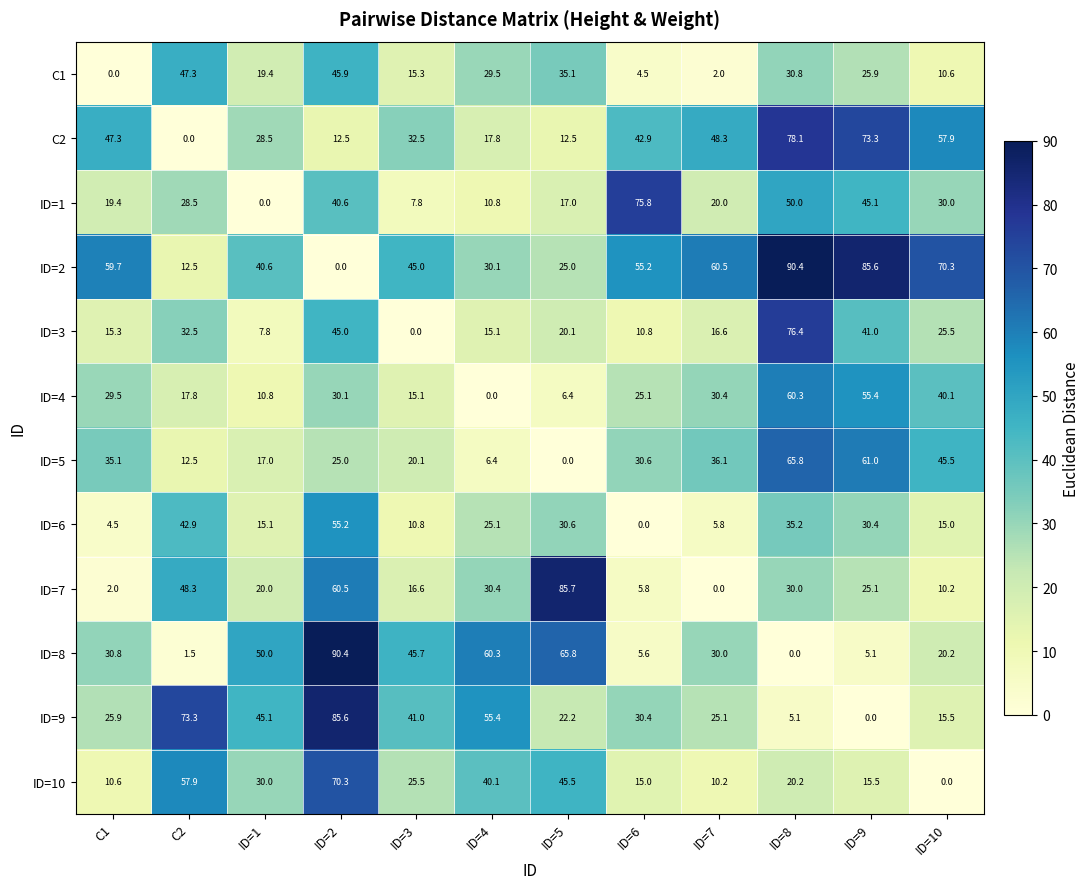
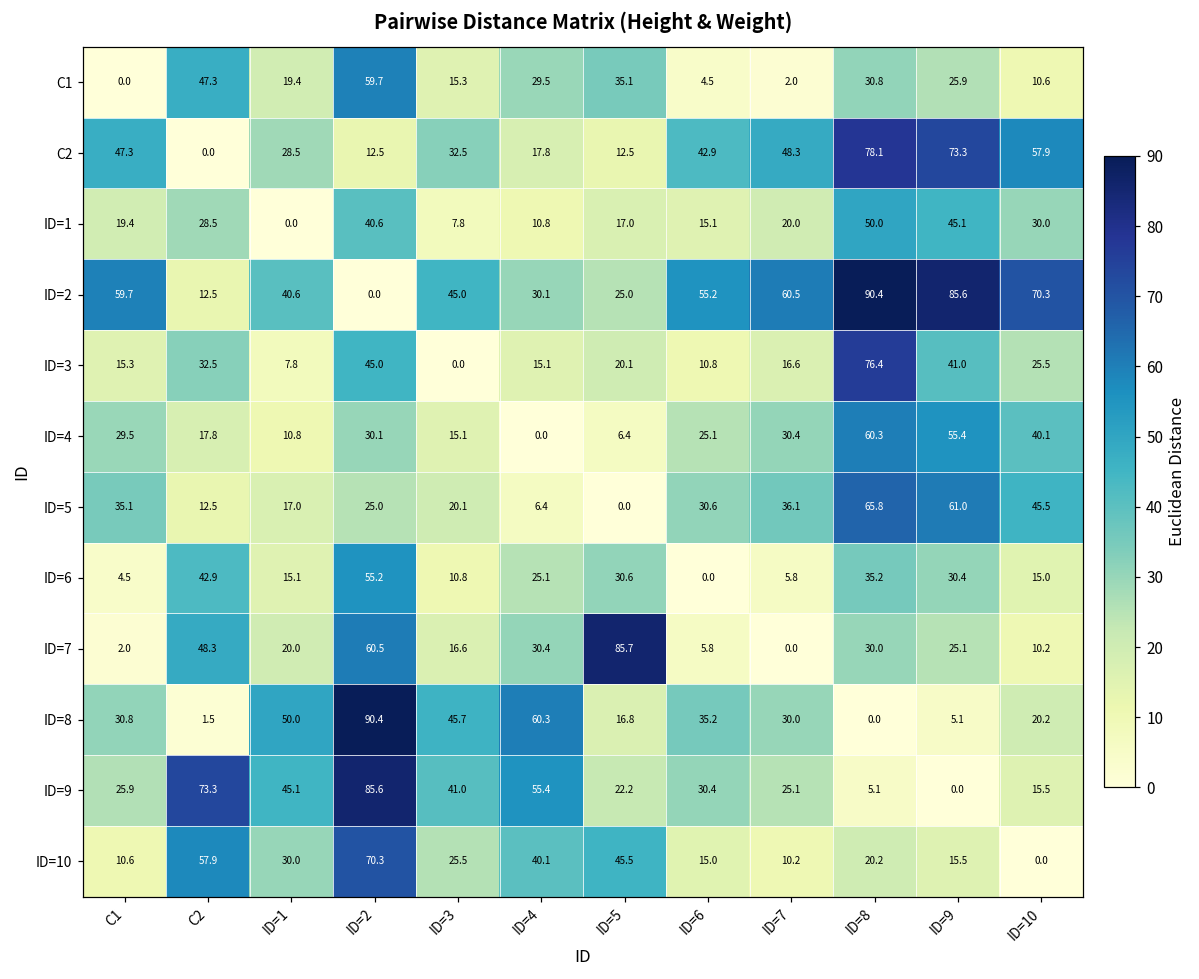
C1, ID=2: 45.9 -> 59.7
ID=1, ID=6: 75.8 -> 15.1
ID=8, ID=5: 65.8 -> 16.8
ID=8, ID=6: 5.6 -> 35.2
